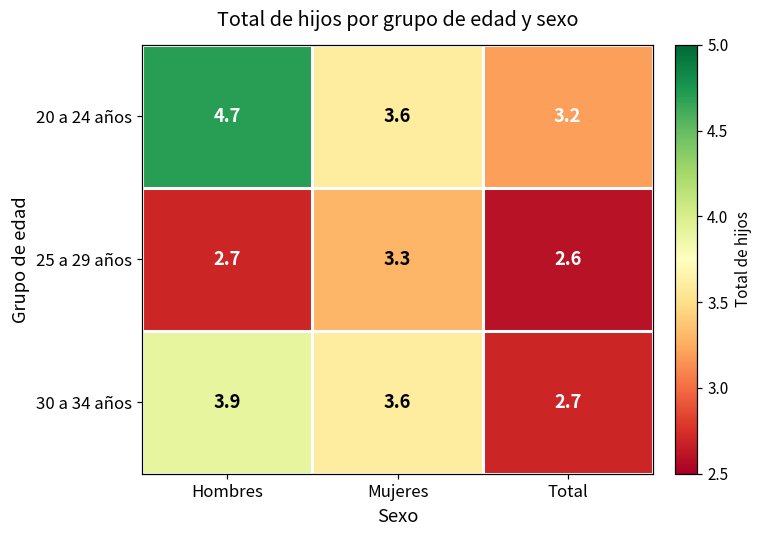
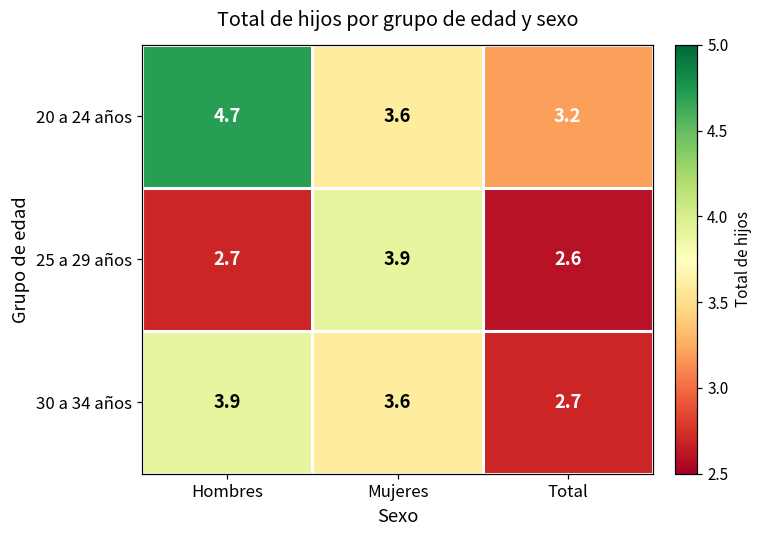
25 a 29 años, Mujeres: 3.3 -> 3.9
